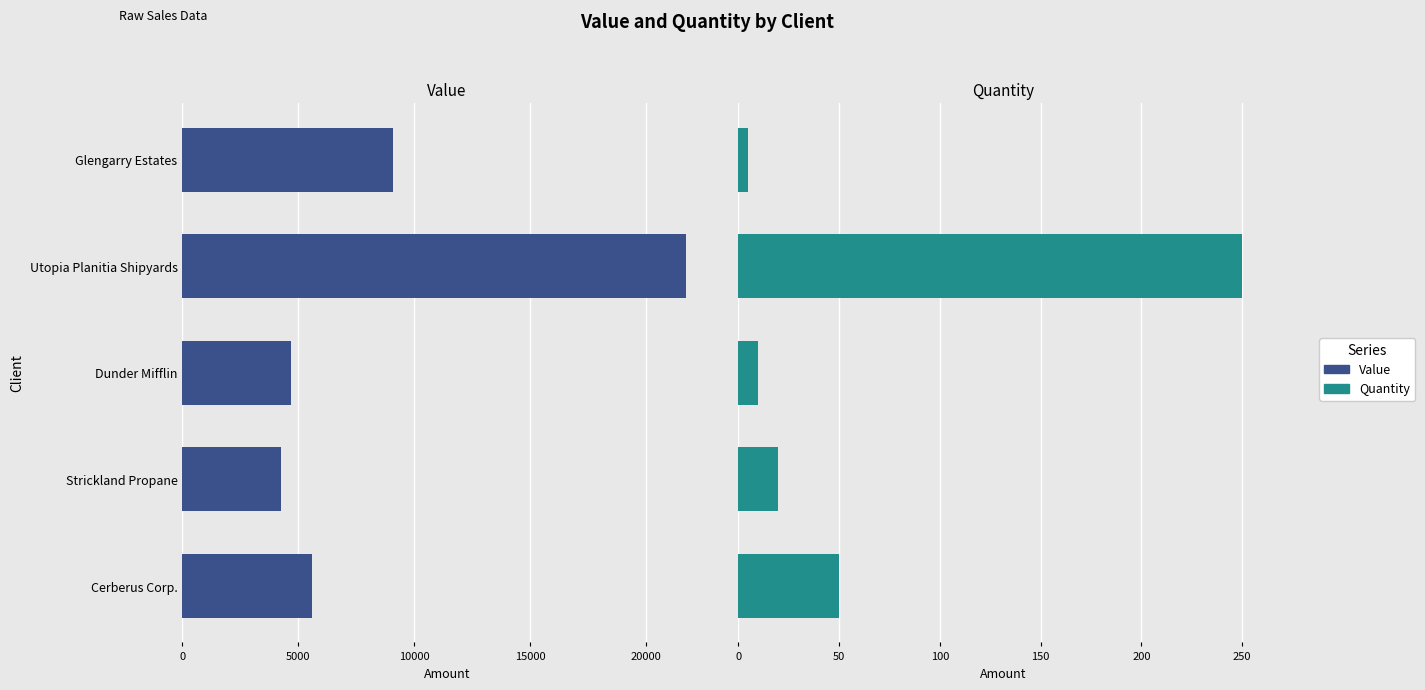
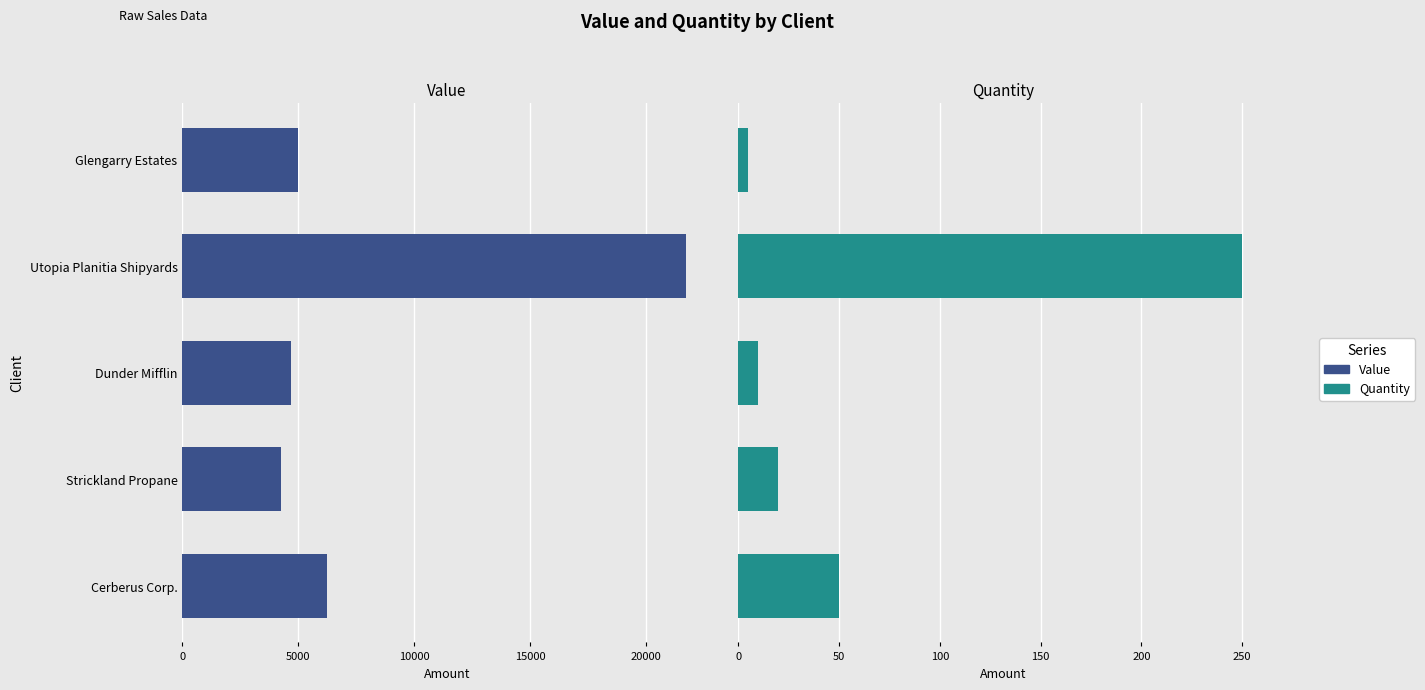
Value, Glengarry Estates: 9100 -> 5000
Value, Cerberus Corp.: 5600 -> 6300
